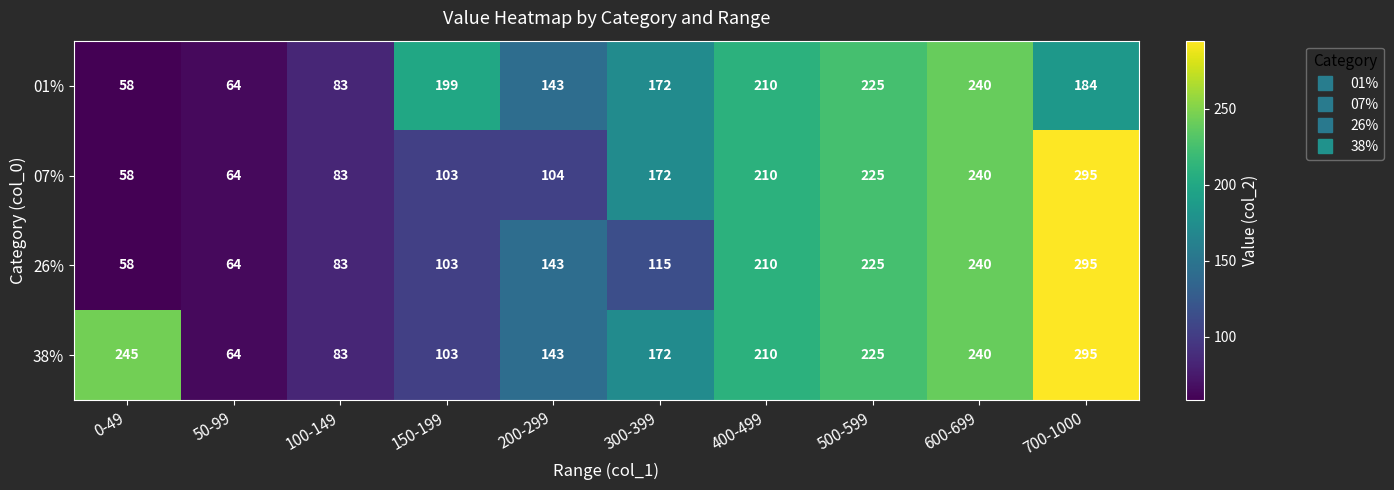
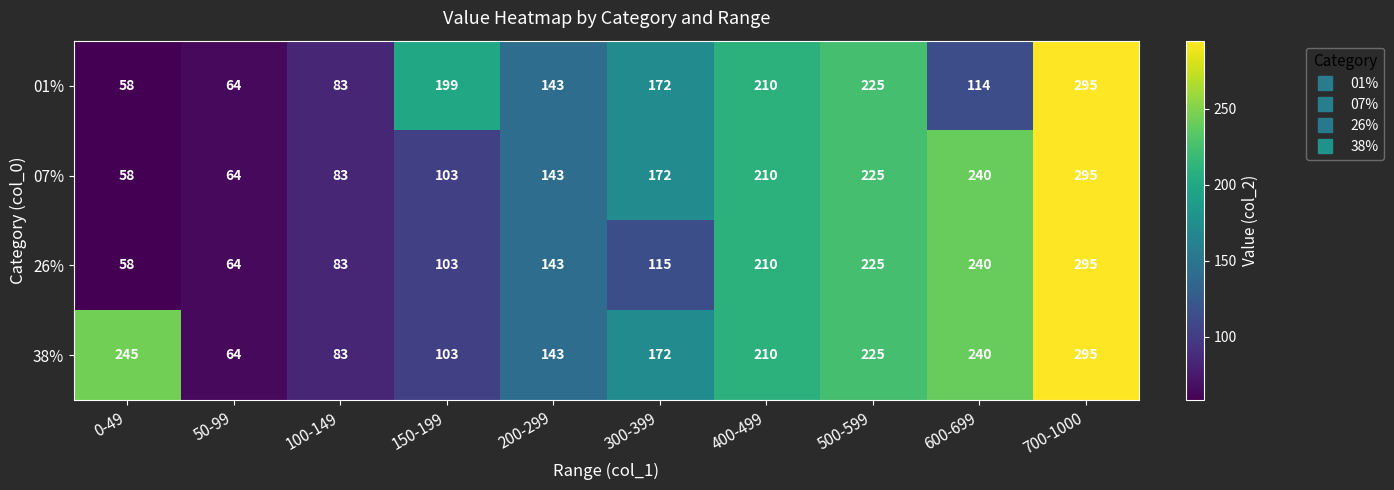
01%, 600-699: 240 -> 114
01%, 700-1000: 184 -> 295
07%, 200-299: 104 -> 143
